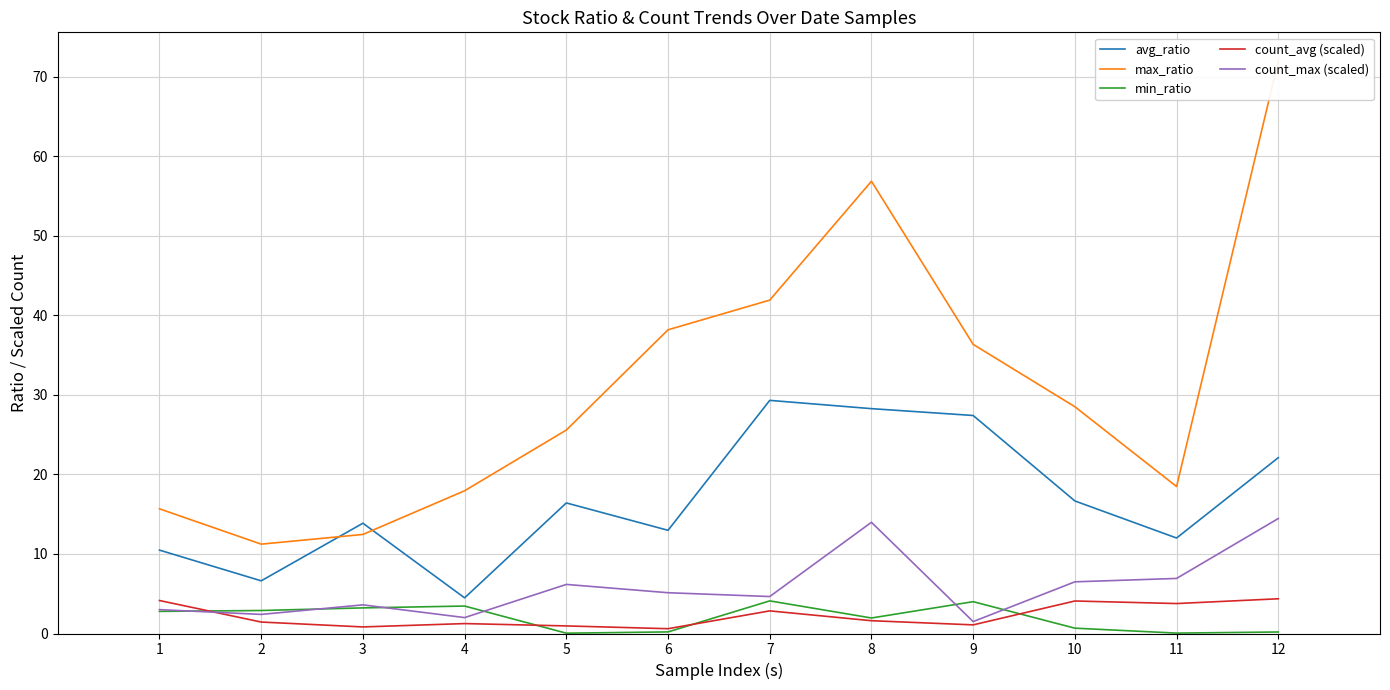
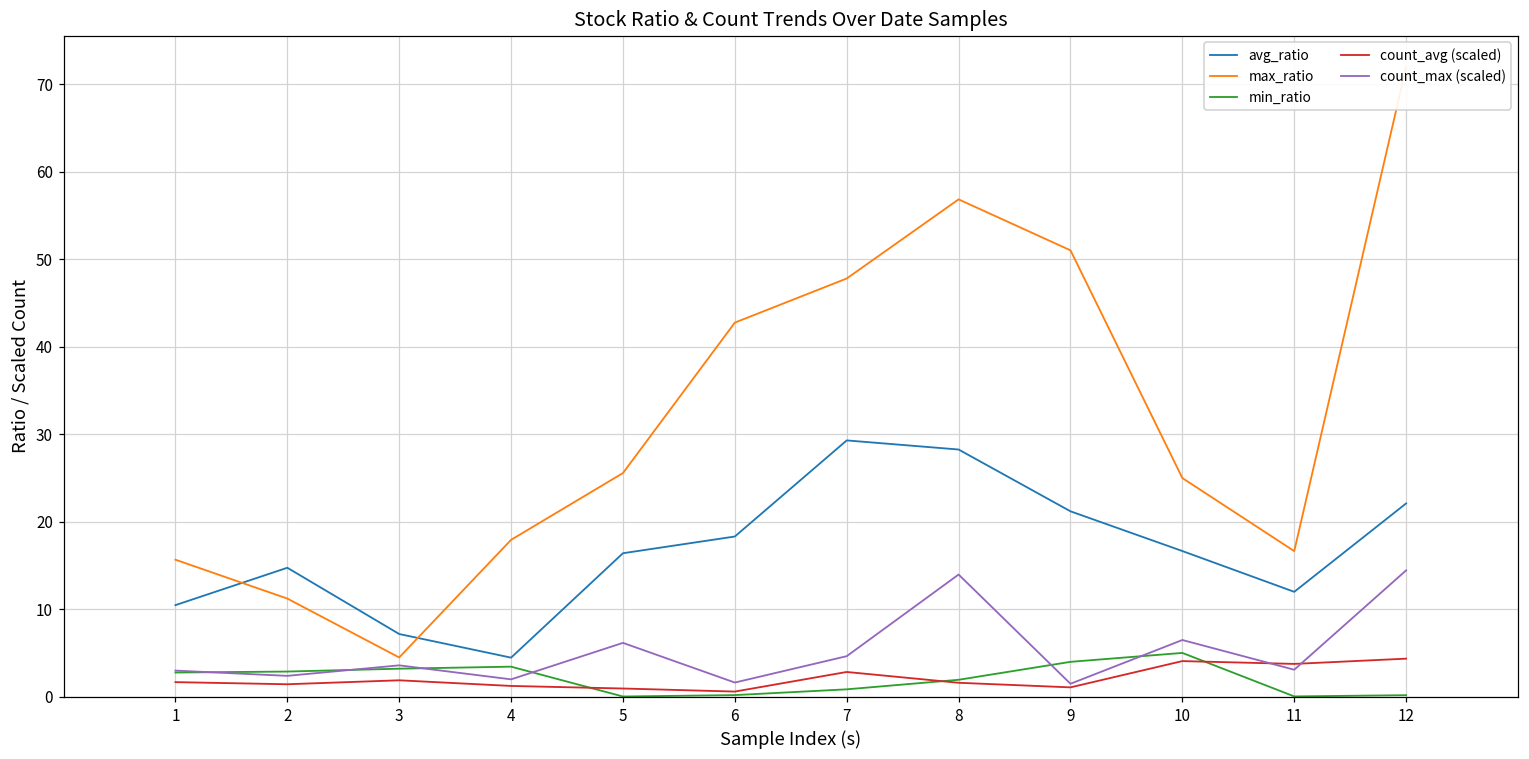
count_avg (scaled), 1: 4 -> 2
avg_ratio, 2: 7 -> 15
avg_ratio, 3: 14 -> 7
max_ratio, 3: 12 -> 5
count_avg (scaled), 3: 1 -> 2
avg_ratio, 6: 13 -> 18
max_ratio, 6: 38 -> 43
count_max (scaled), 6: 5 -> 2
max_ratio, 7: 42 -> 48
min_ratio, 7: 4 -> 1
avg_ratio, 9: 27 -> 21
max_ratio, 9: 36 -> 51
max_ratio, 10: 29 -> 25
min_ratio, 10: 1 -> 5
max_ratio, 11: 18 -> 17
count_max (scaled), 11: 7 -> 3
